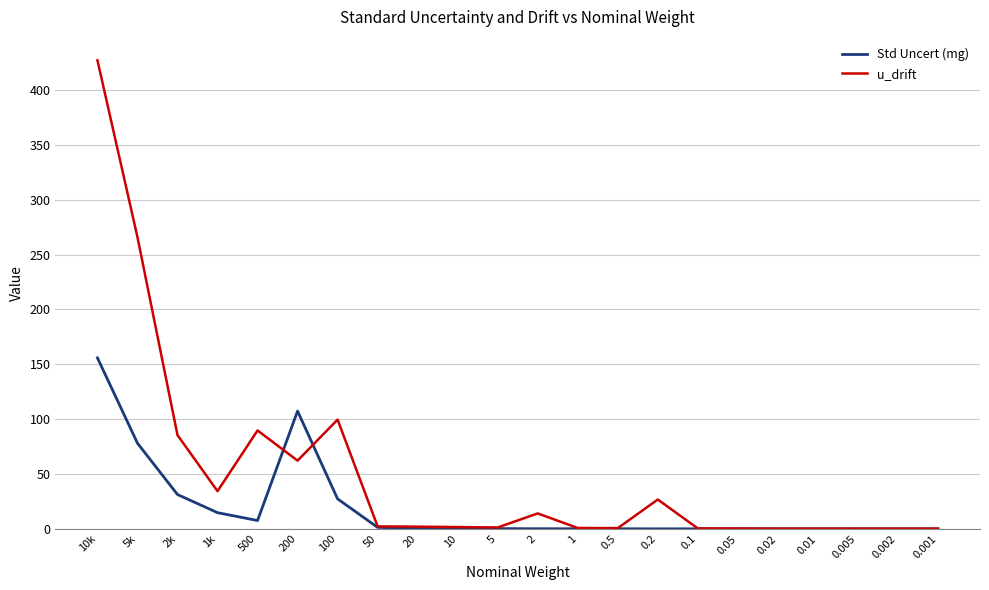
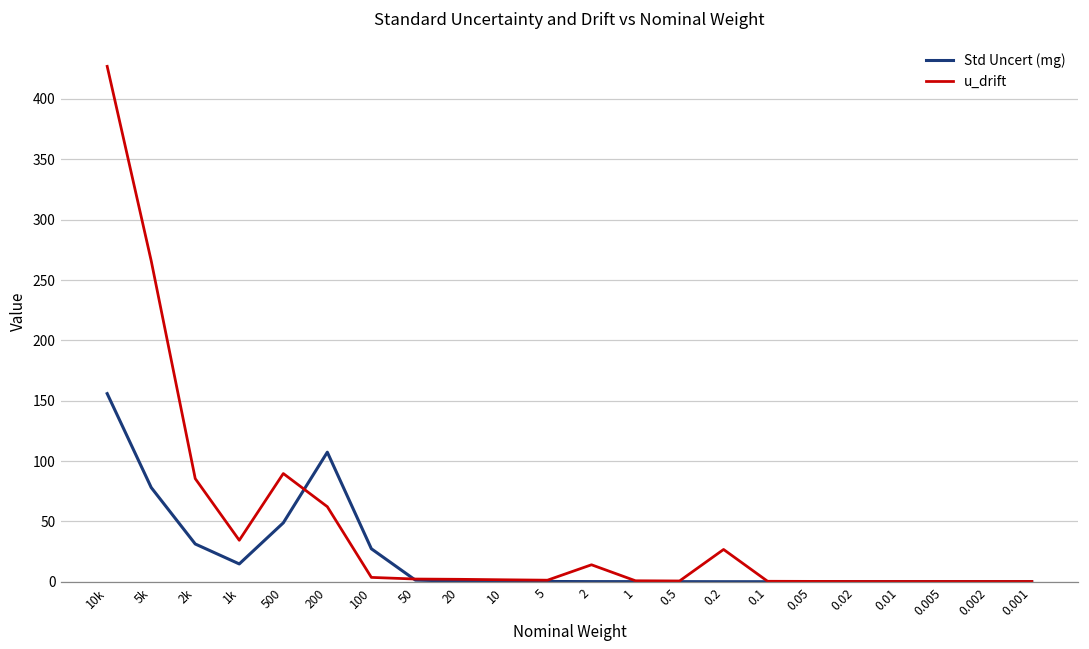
Std Uncert (mg), 500: 8 -> 49
u_drift, 100: 100 -> 4
